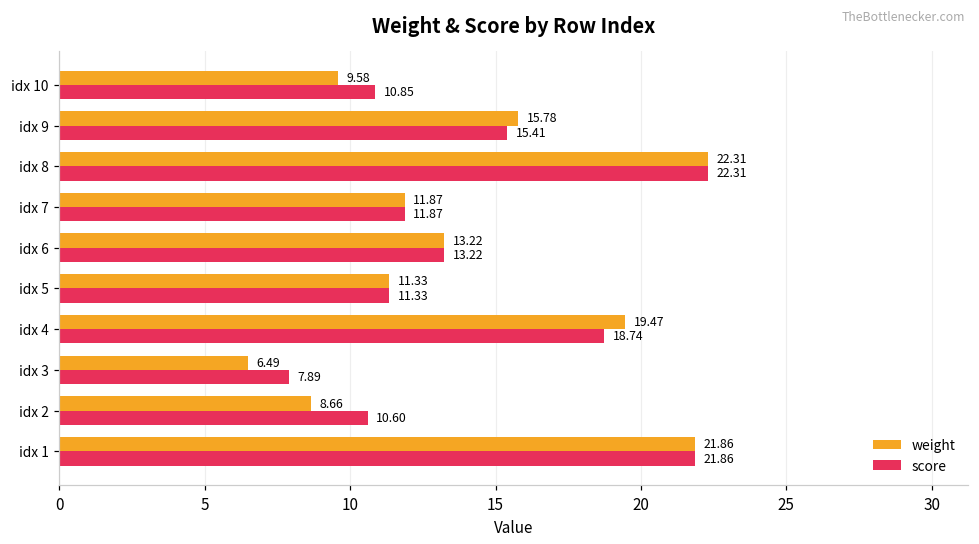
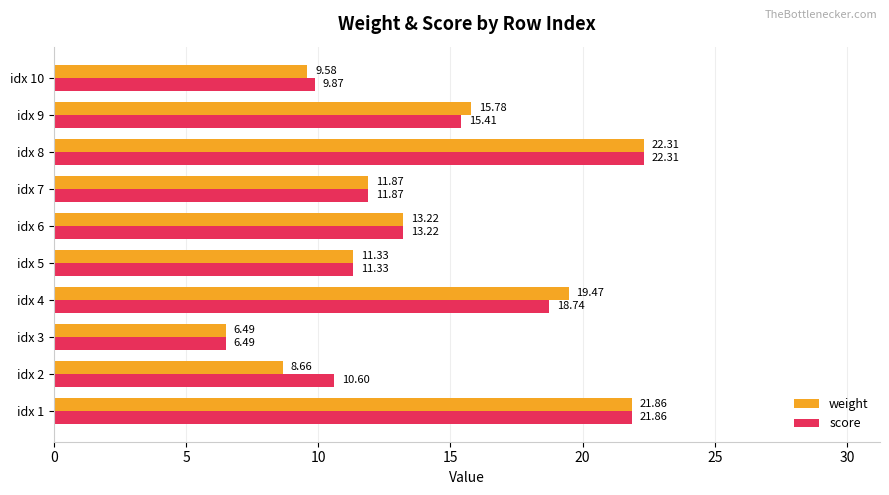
score, idx 10: 10.85 -> 9.87
score, idx 3: 7.89 -> 6.49
